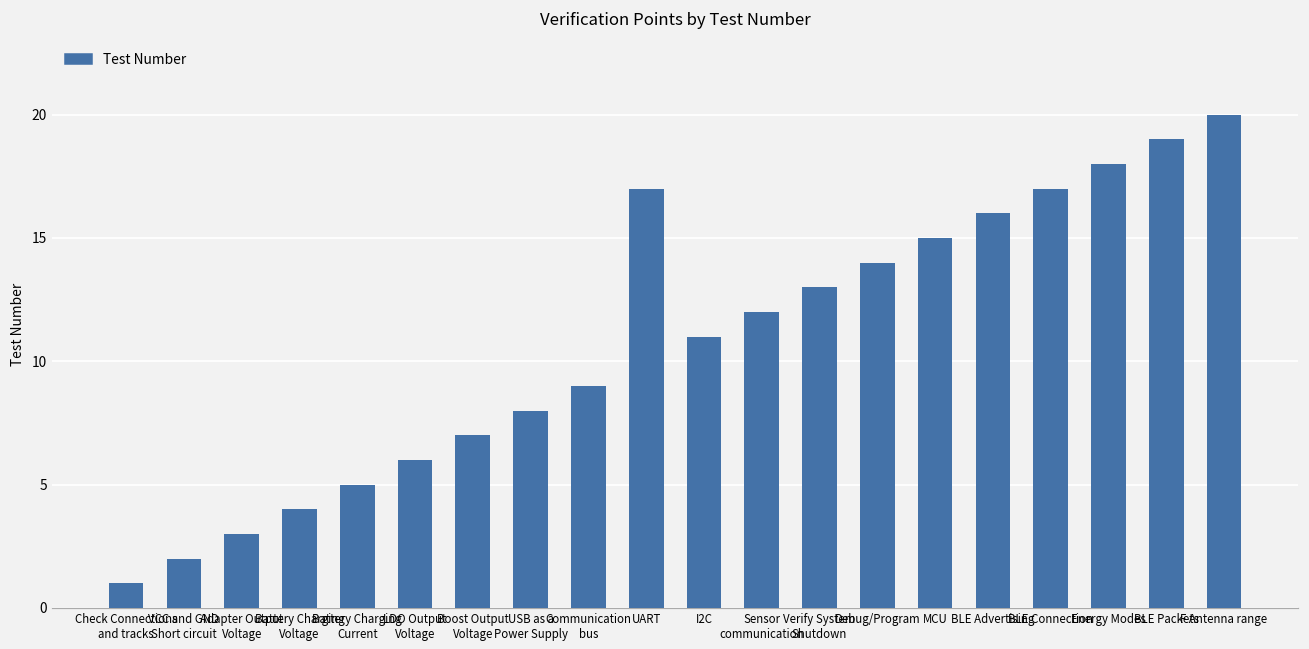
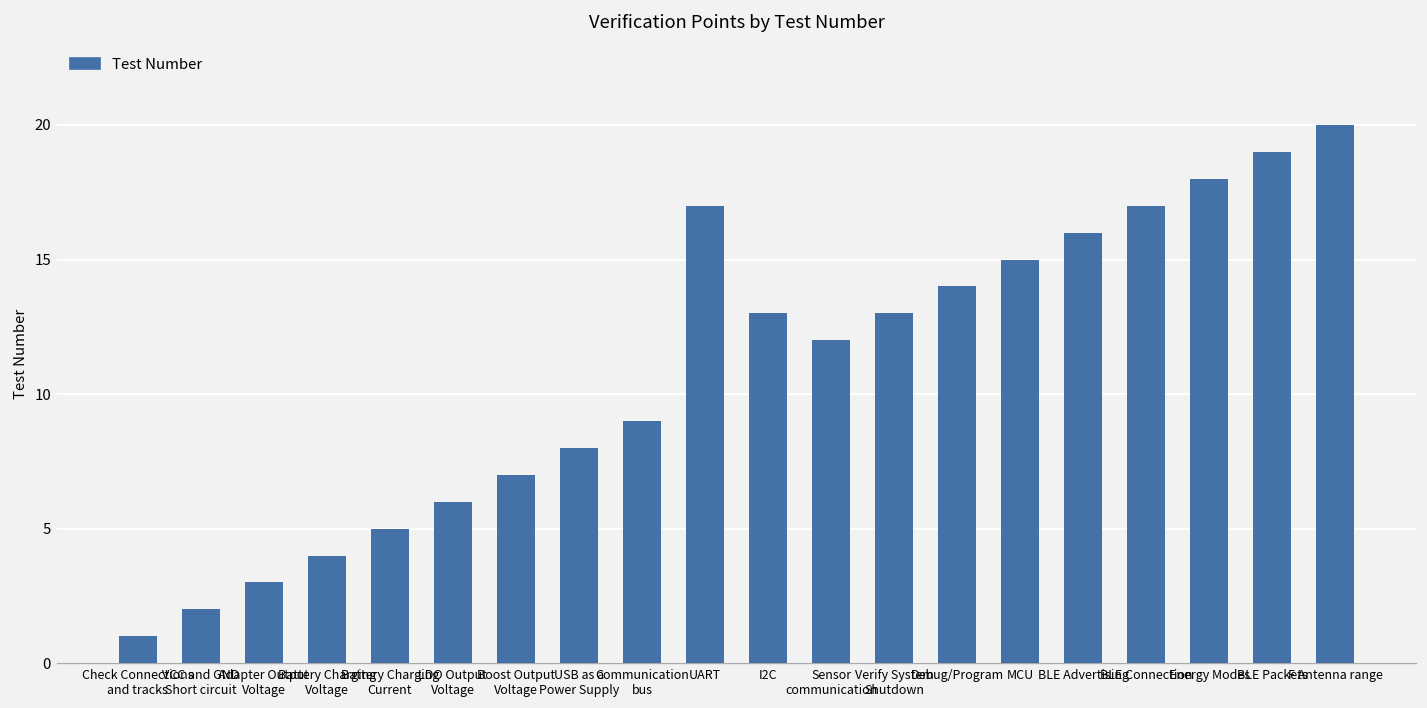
I2C: 11 -> 13
